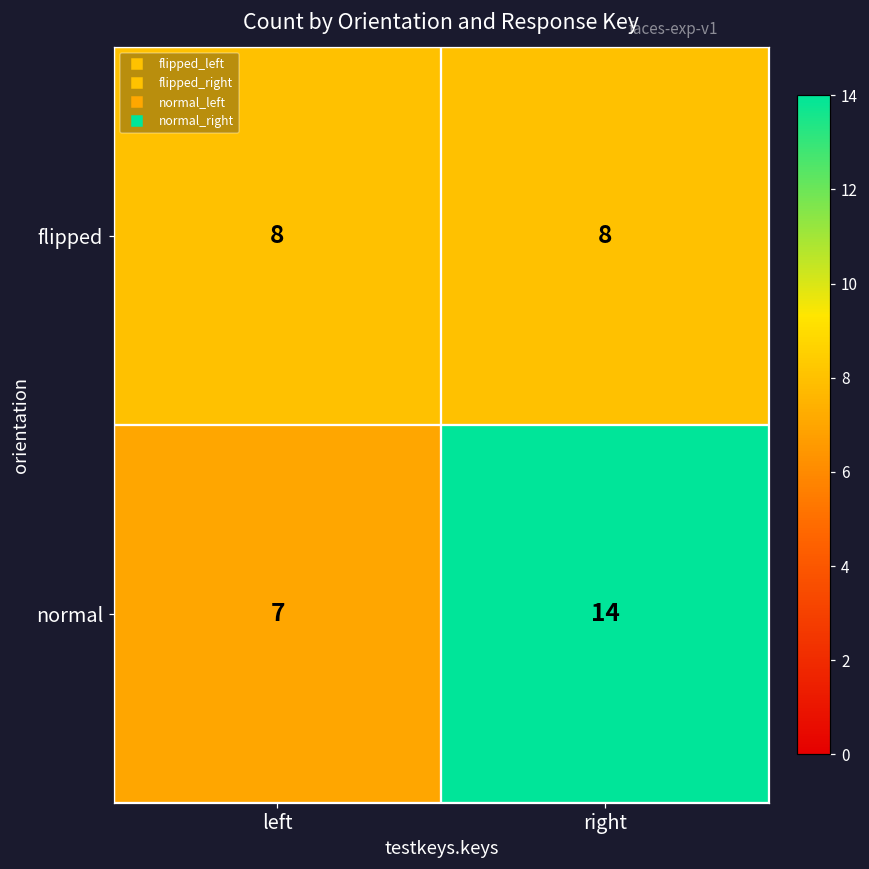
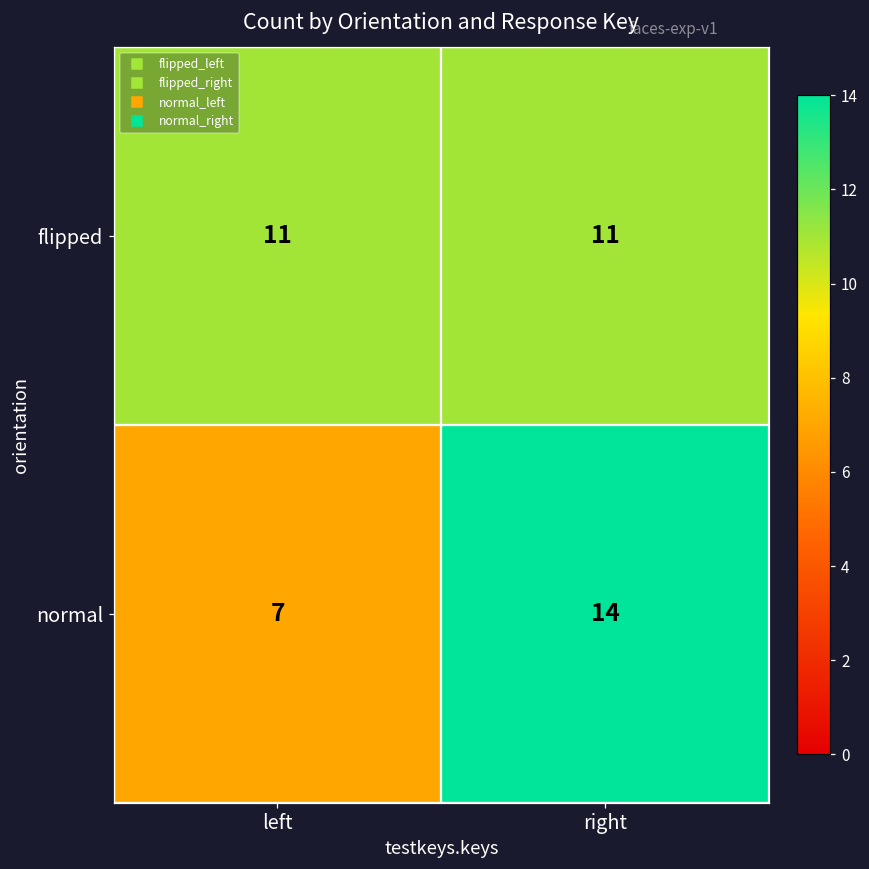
flipped, left: 8 -> 11
flipped, right: 8 -> 11
